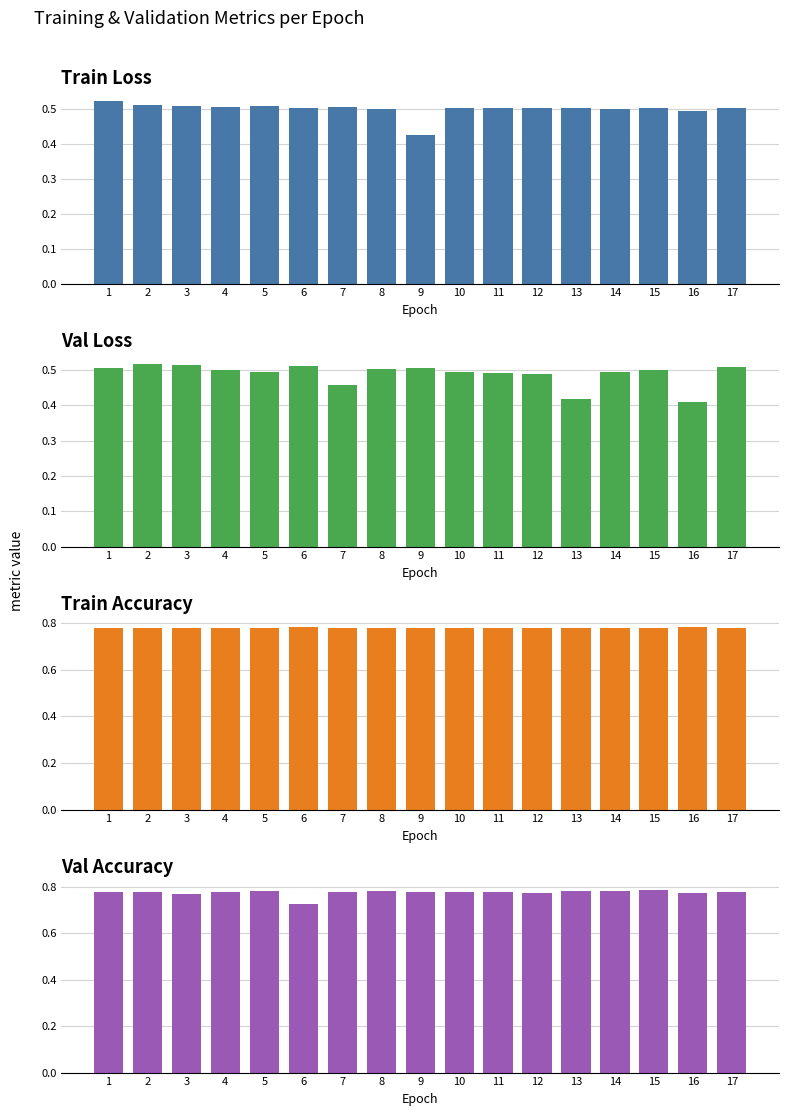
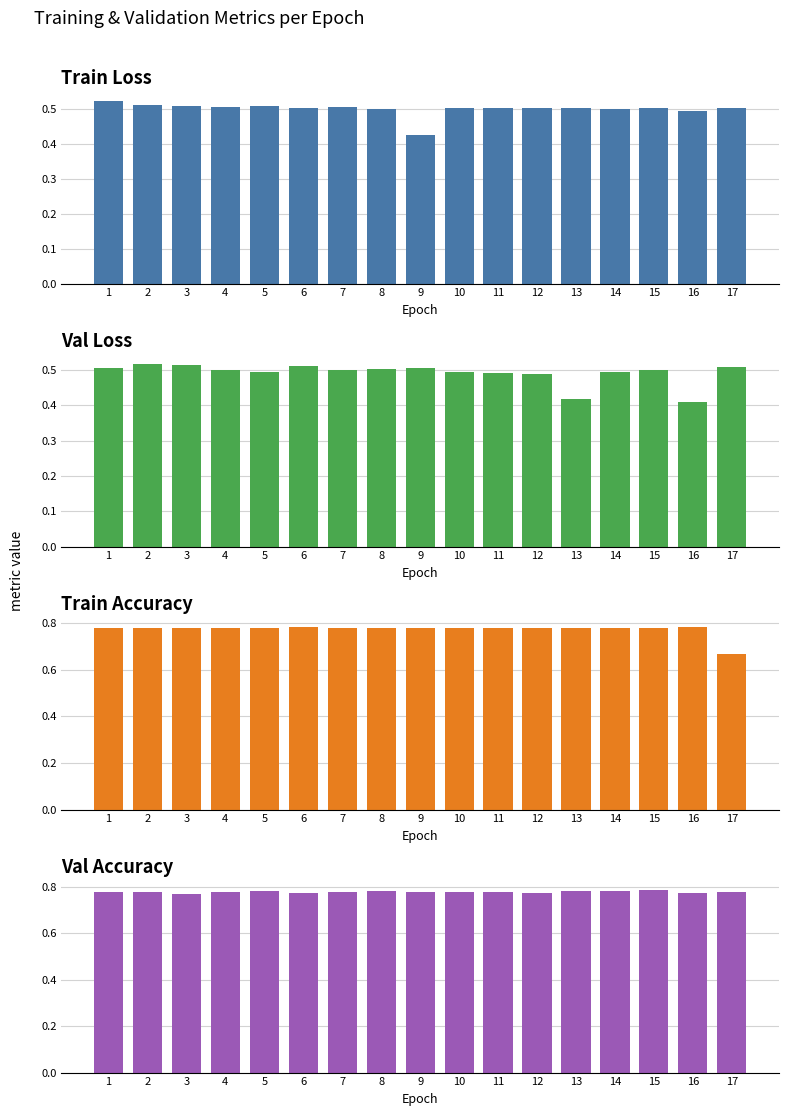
Val Loss, 7: 0.46 -> 0.50
Train Accuracy, 17: 0.78 -> 0.67
Val Accuracy, 6: 0.73 -> 0.77
